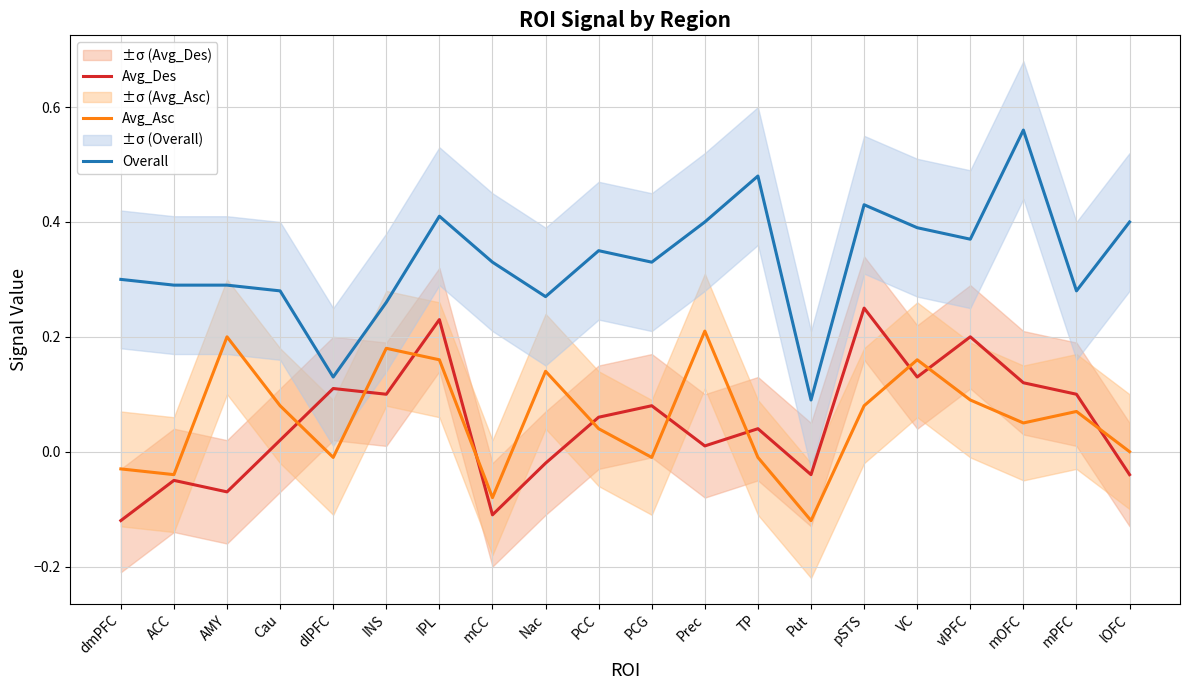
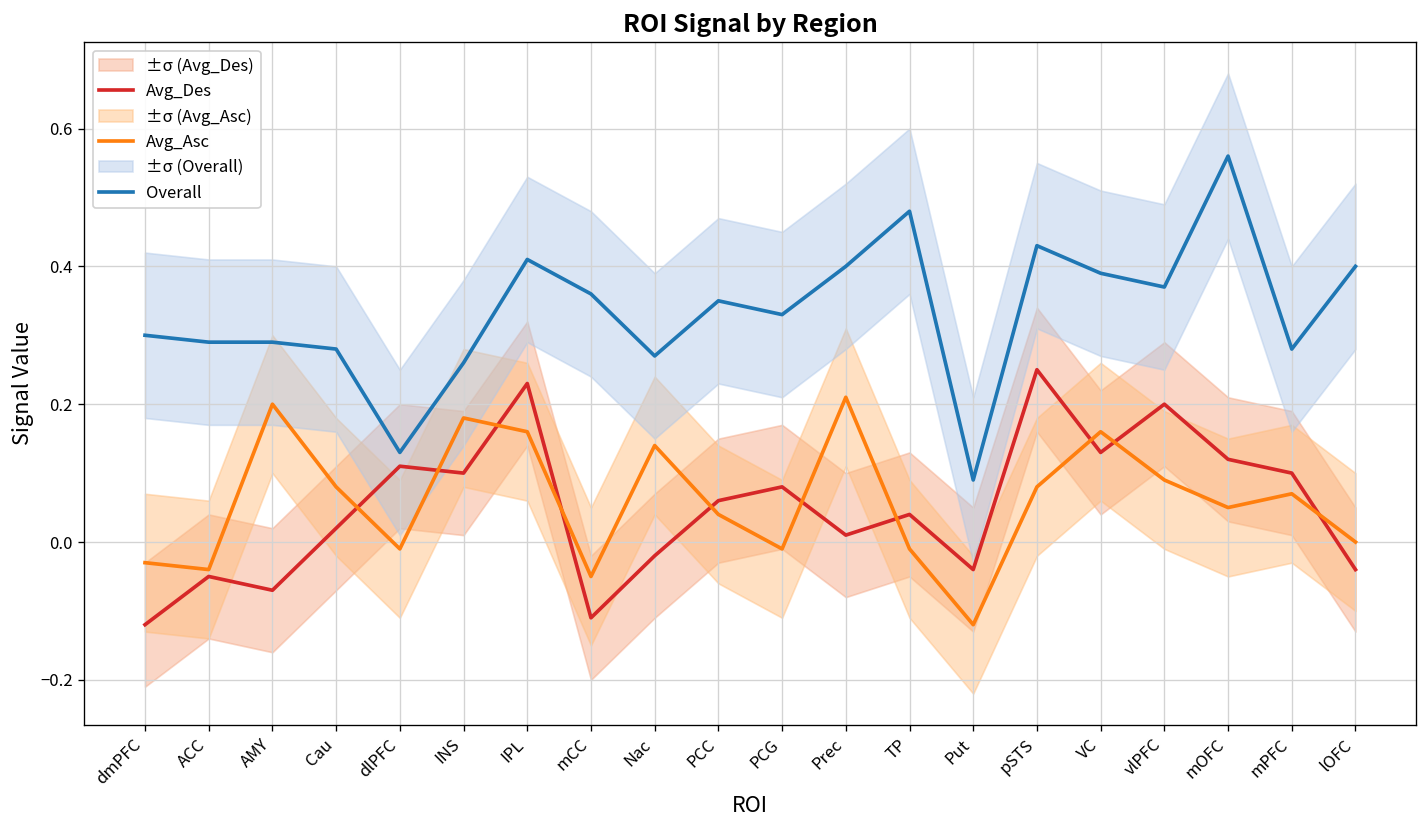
Avg_Asc, mCC: -0.08 -> -0.05
Overall, mCC: 0.33 -> 0.36
